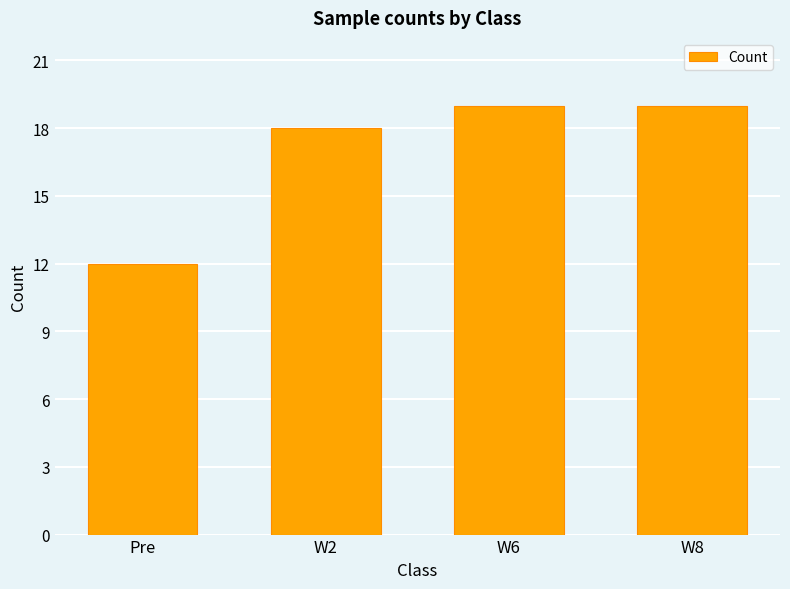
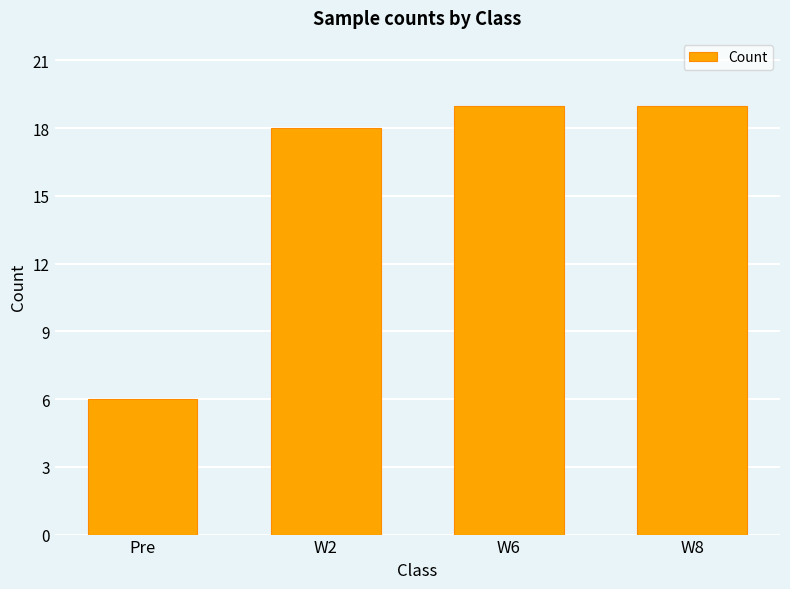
Pre: 12 -> 6
